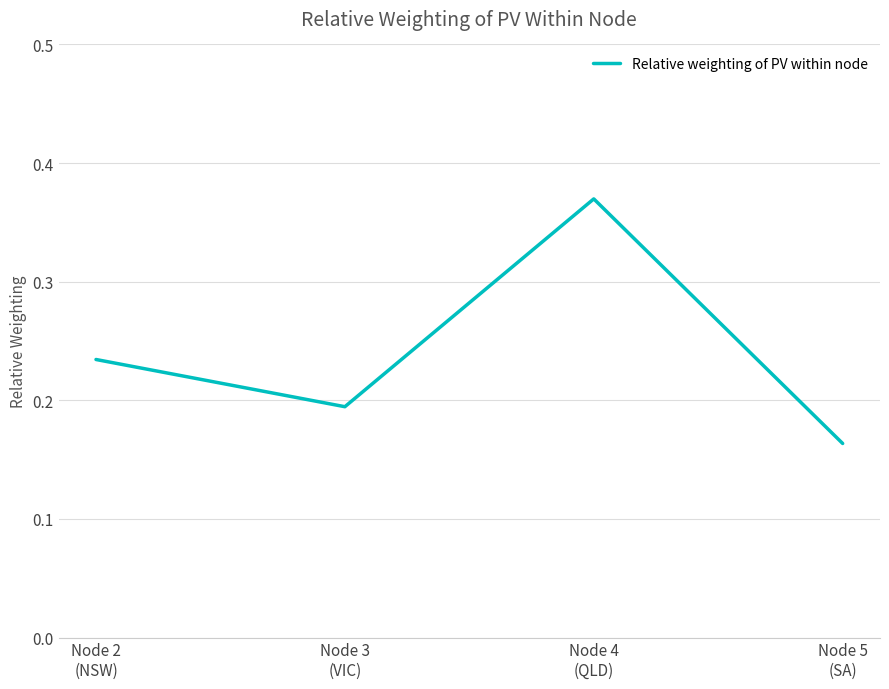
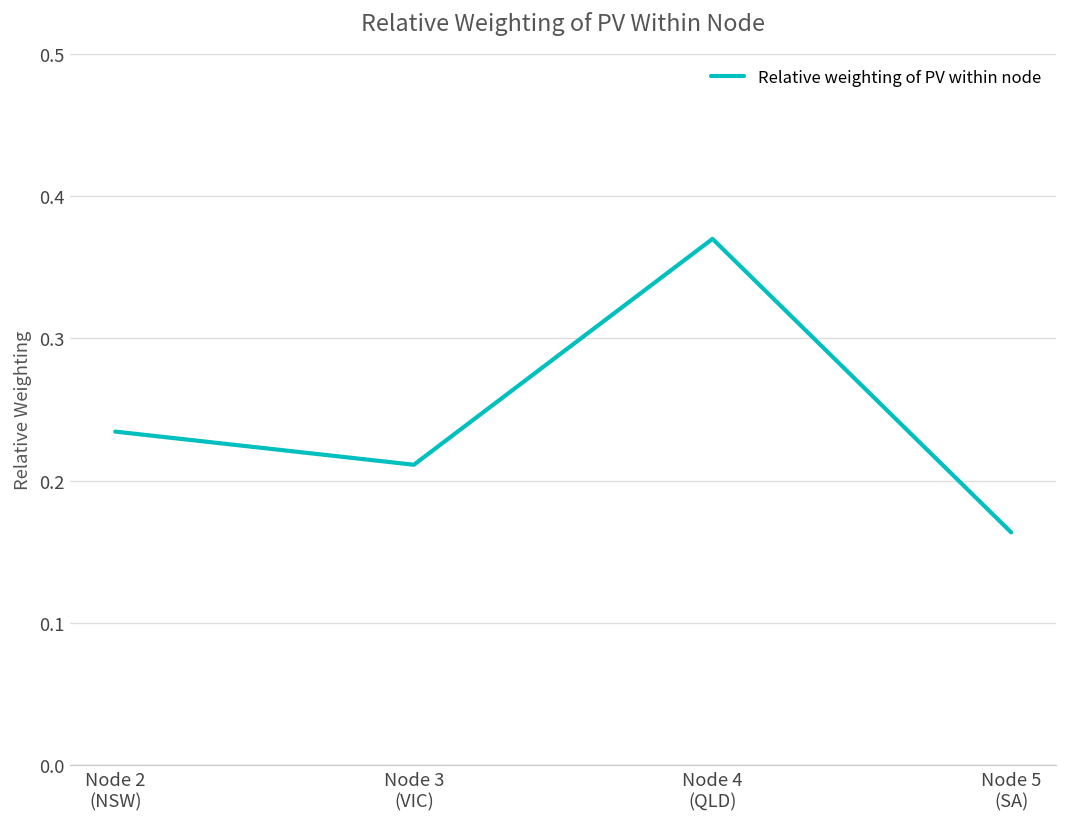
Node 3 (VIC): 0.195 -> 0.211
